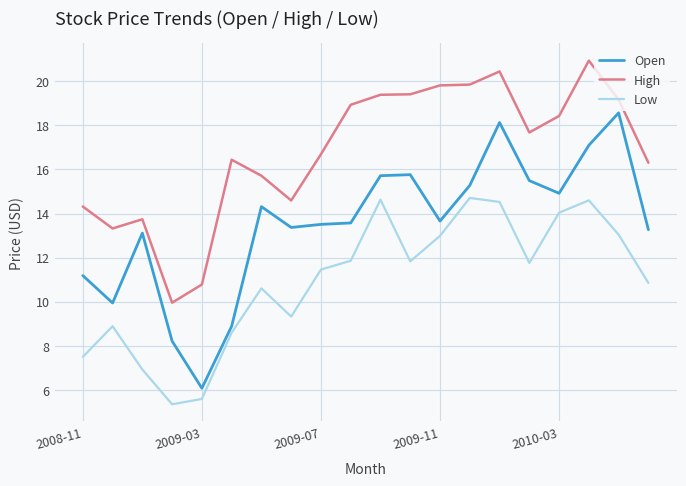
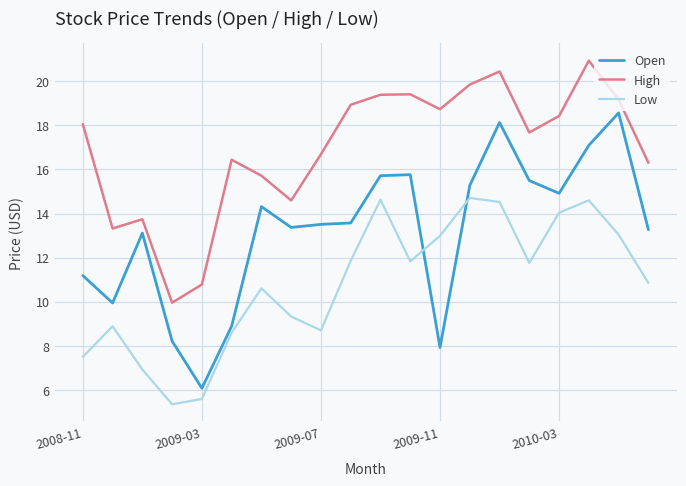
High, 2008-11: 14.3 -> 18.1
Low, 2009-07: 11.5 -> 8.7
Open, 2009-11: 13.7 -> 7.9
High, 2009-11: 19.8 -> 18.7
